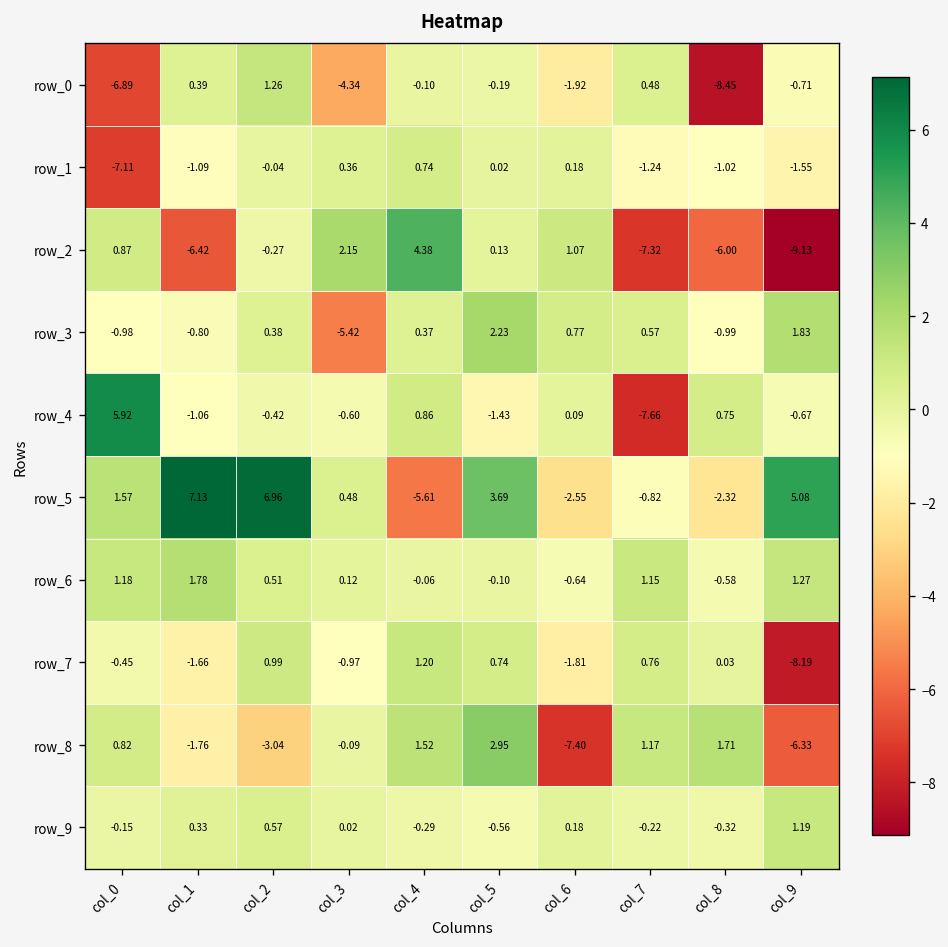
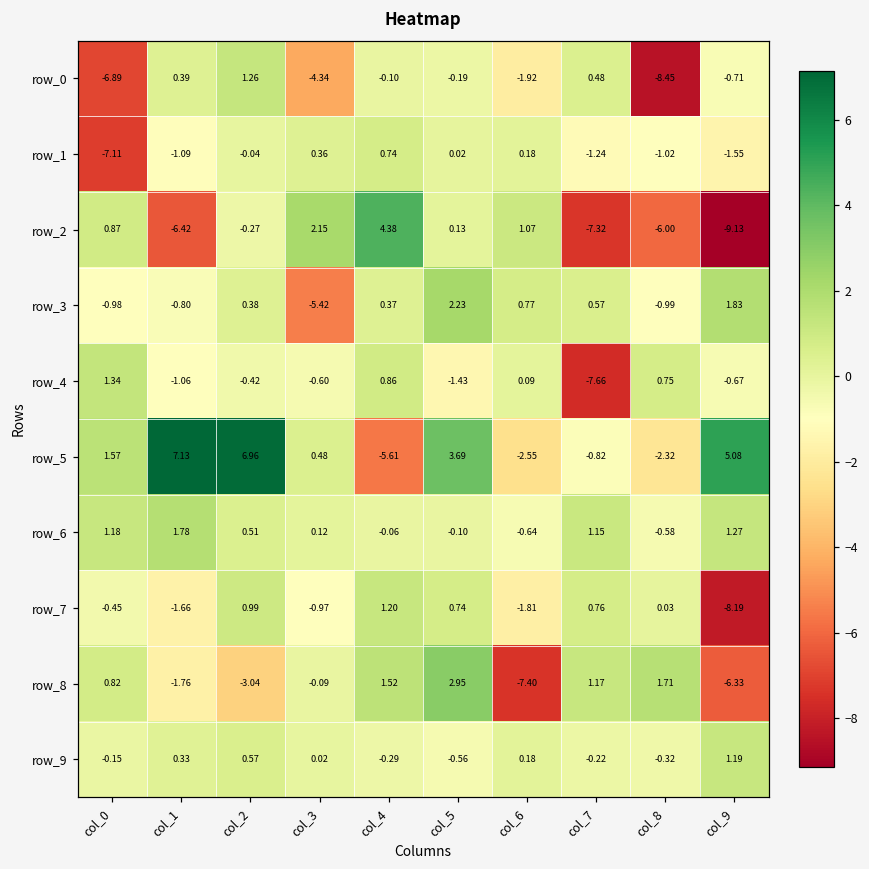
row_4, col_0: 5.92 -> 1.34
